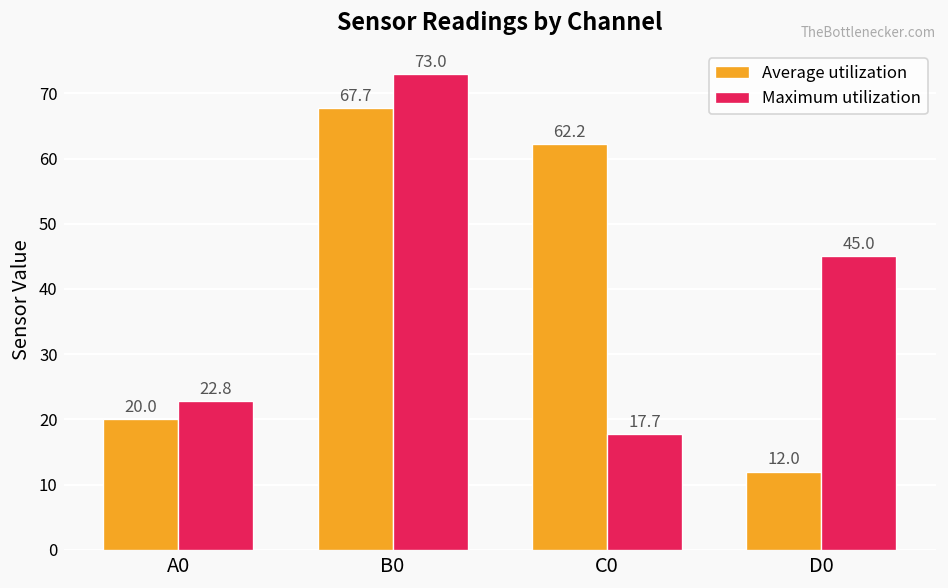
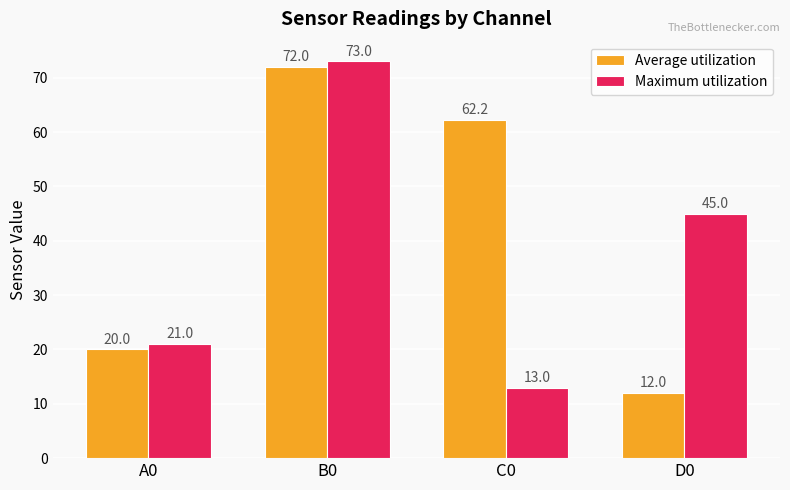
Maximum utilization, A0: 22.8 -> 21.0
Average utilization, B0: 67.7 -> 72.0
Maximum utilization, C0: 17.7 -> 13.0
